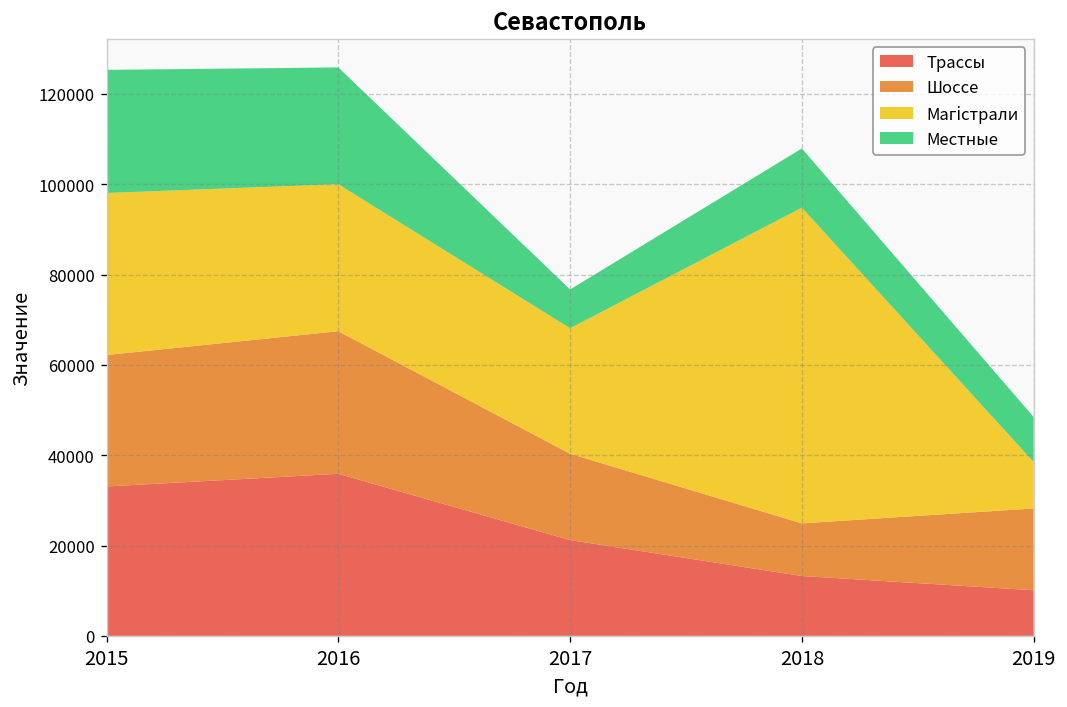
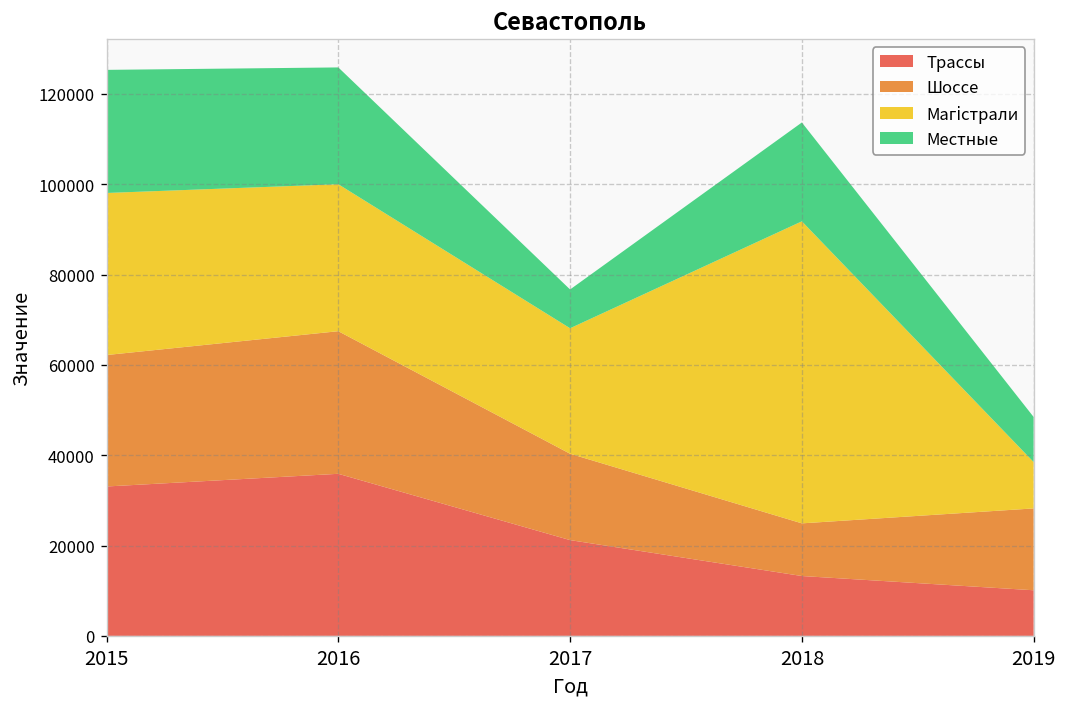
Магістрали, 2018: 70000 -> 67000
Местные, 2018: 13000 -> 22000
